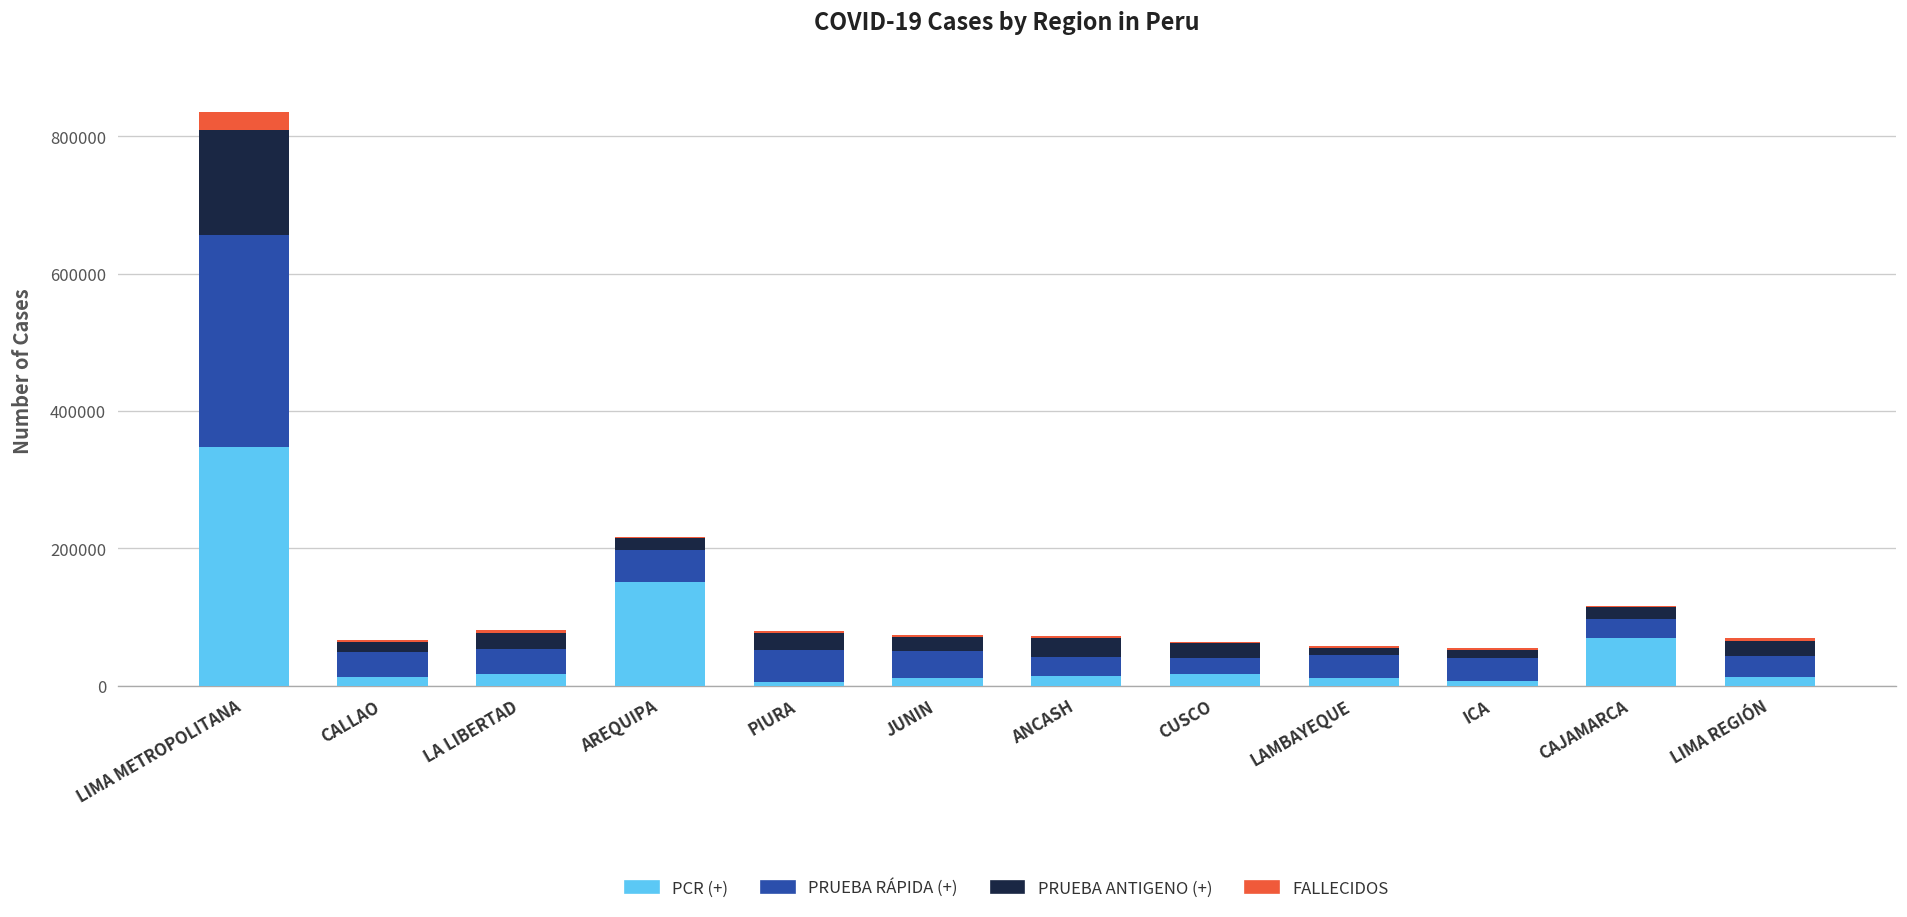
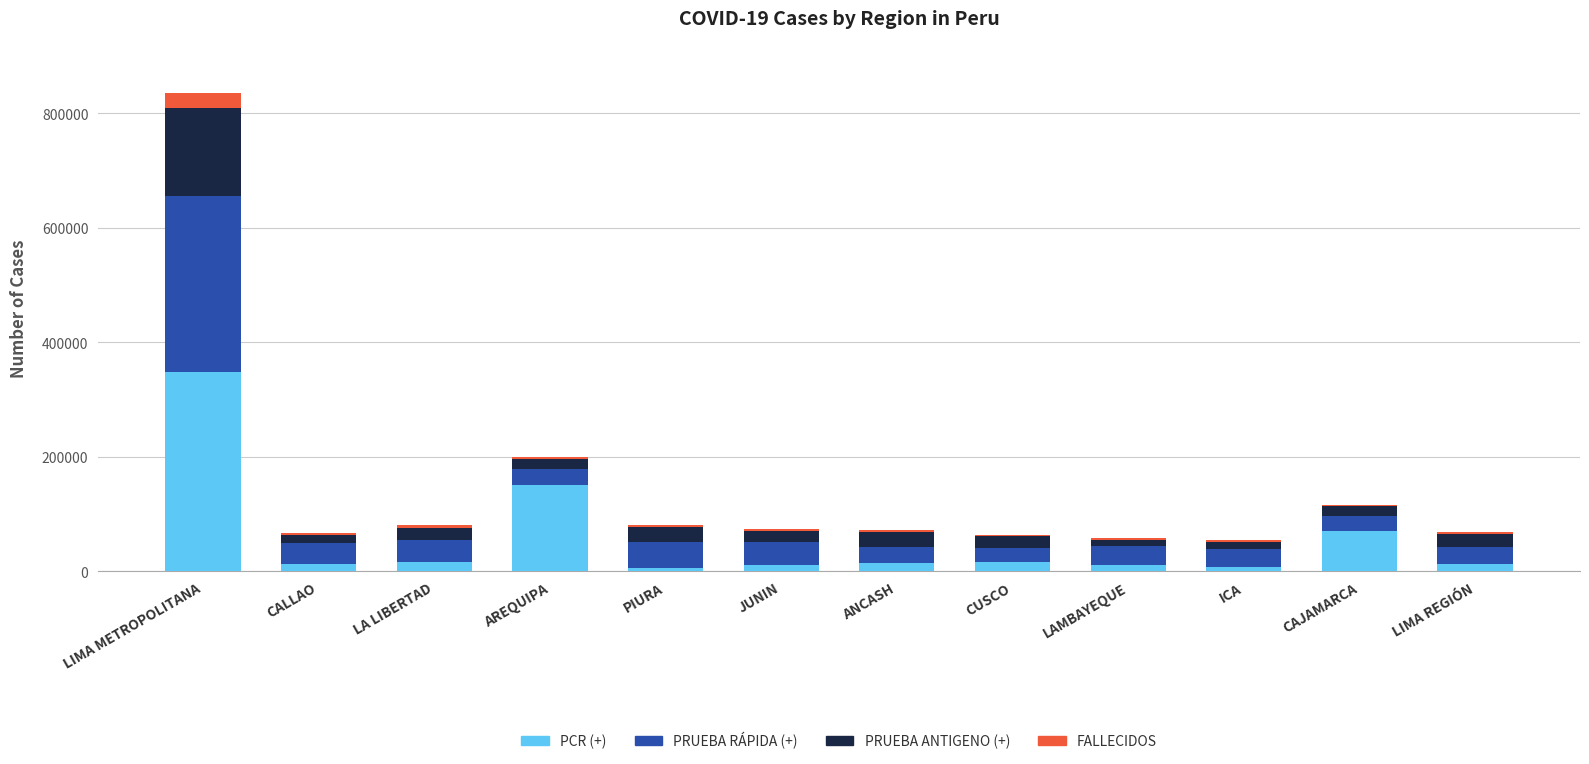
PRUEBA RÁPIDA (+), AREQUIPA: 50000 -> 30000
